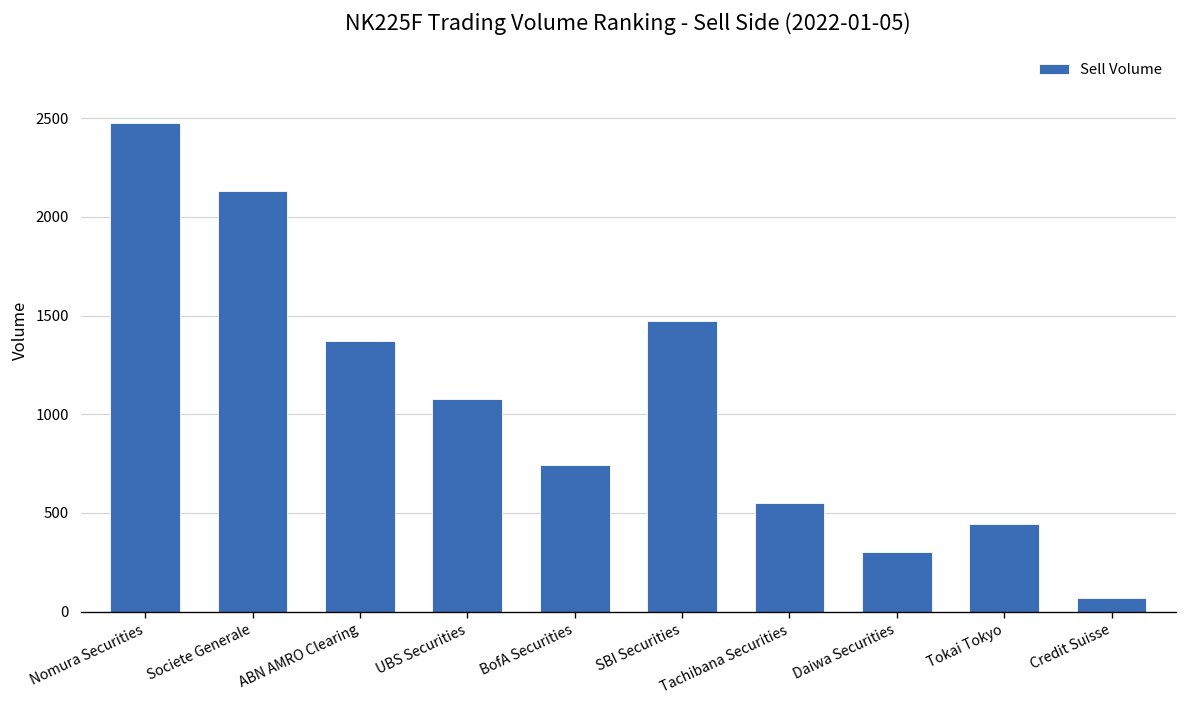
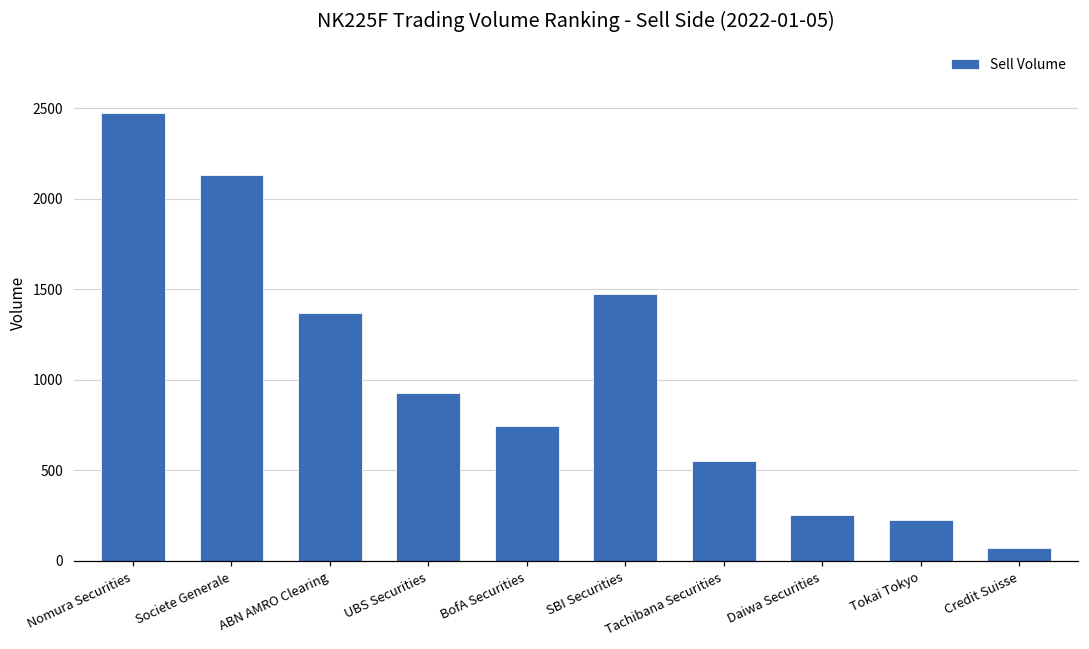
UBS Securities: 1080 -> 930
Daiwa Securities: 300 -> 250
Tokai Tokyo: 440 -> 230
